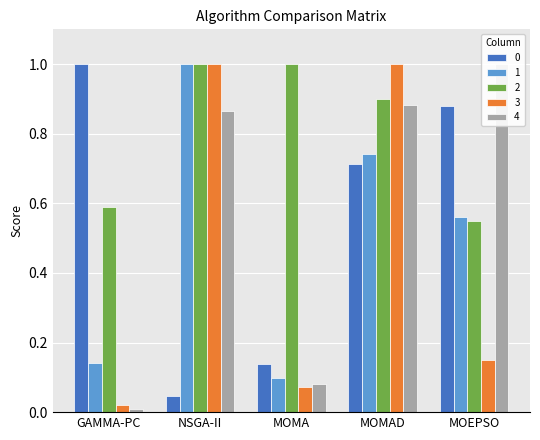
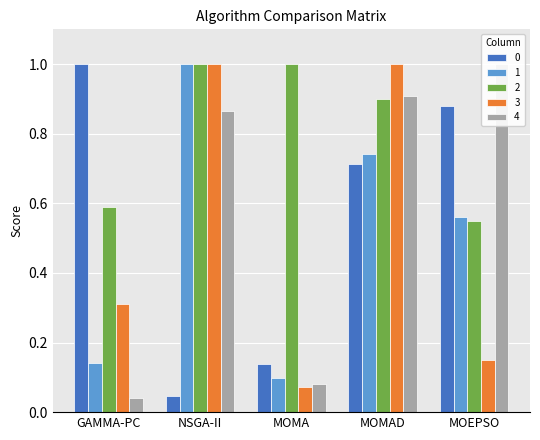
3, GAMMA-PC: 0.02 -> 0.31
4, GAMMA-PC: 0.01 -> 0.04
4, MOMAD: 0.88 -> 0.91
